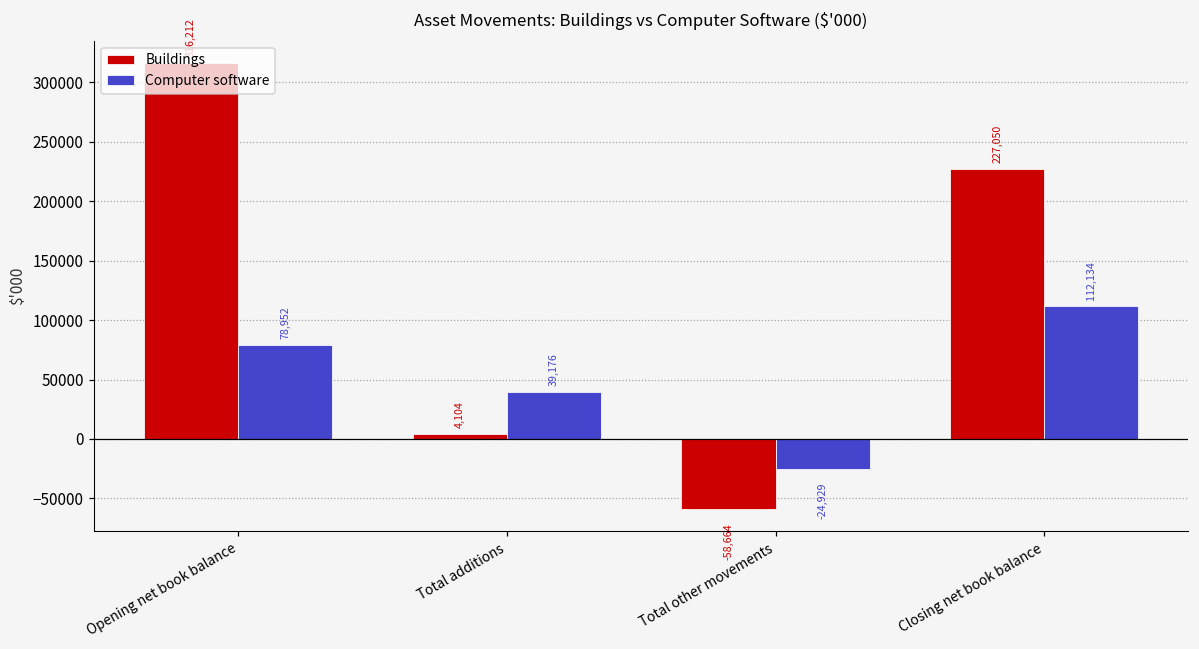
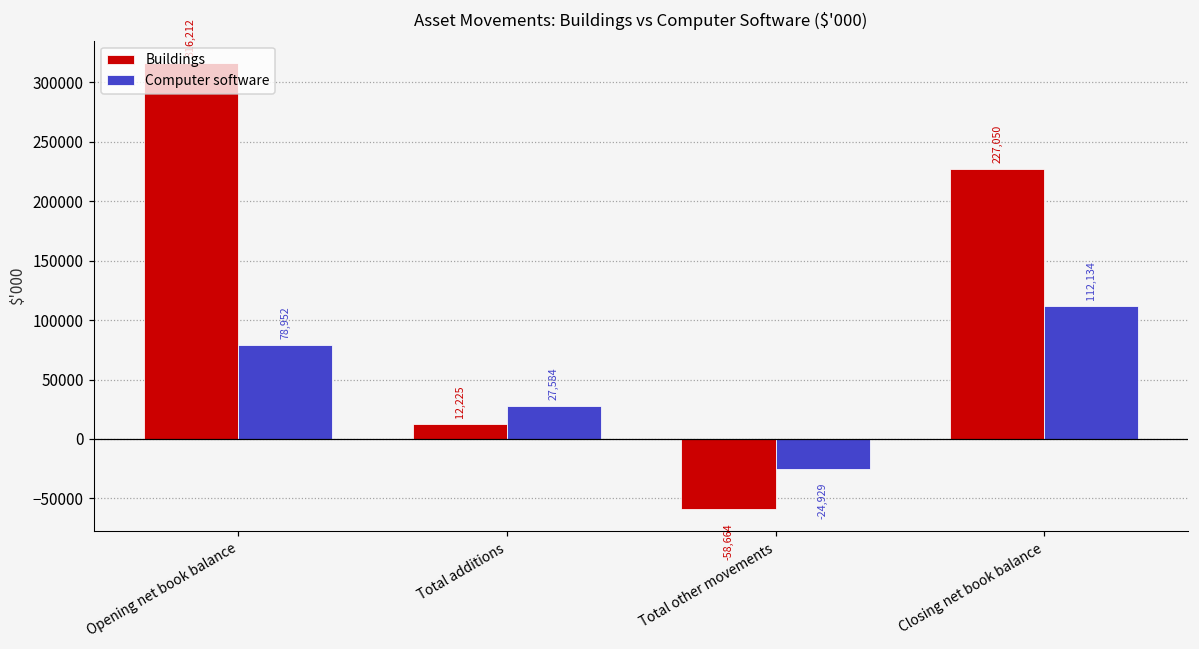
Buildings, Total additions: 4,104 -> 12,225
Computer software, Total additions: 39,176 -> 27,584
